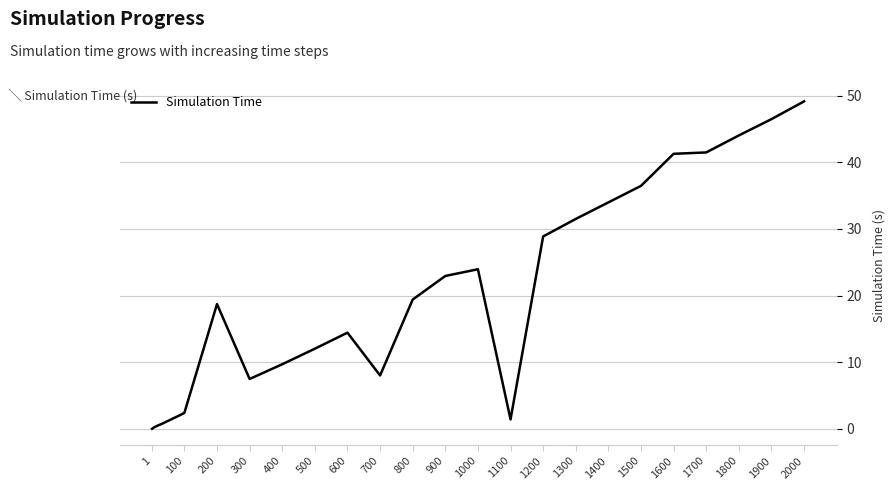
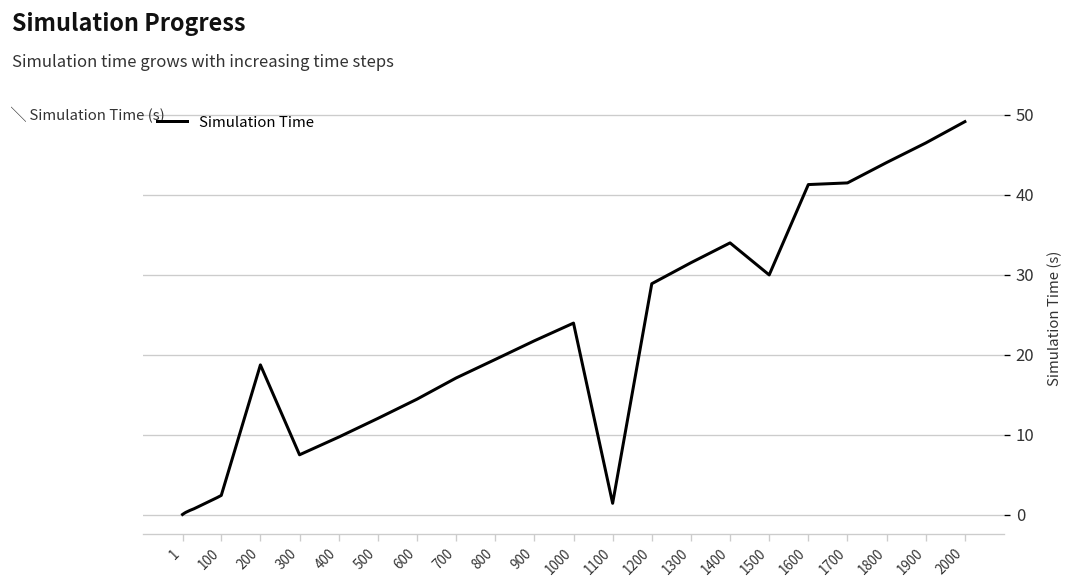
700: 8 -> 17
900: 23 -> 22
1500: 36 -> 30
